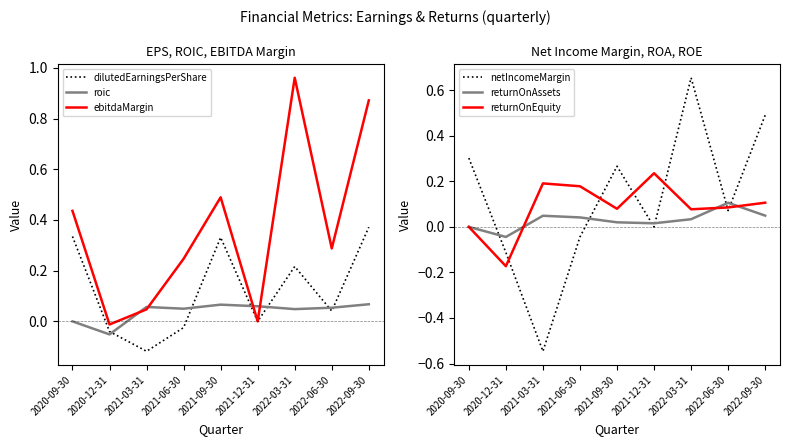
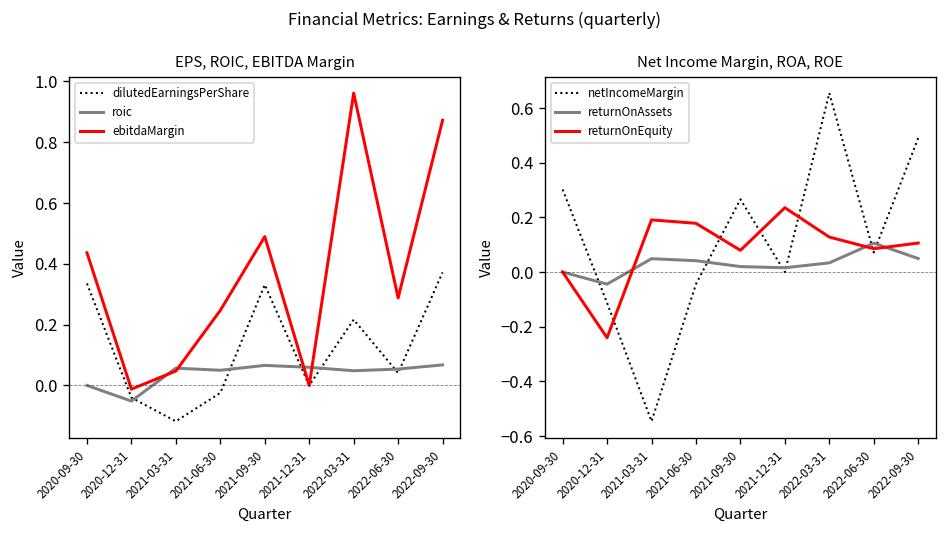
Net Income Margin, ROA, ROE, returnOnEquity, 2020-12-31: -0.17 -> -0.24
Net Income Margin, ROA, ROE, returnOnEquity, 2022-03-31: 0.08 -> 0.13
